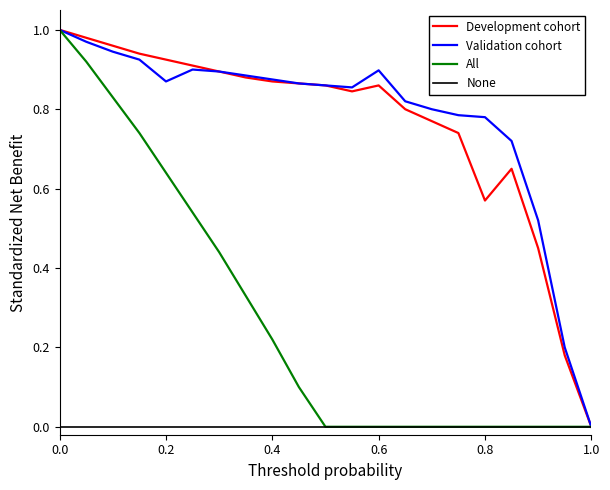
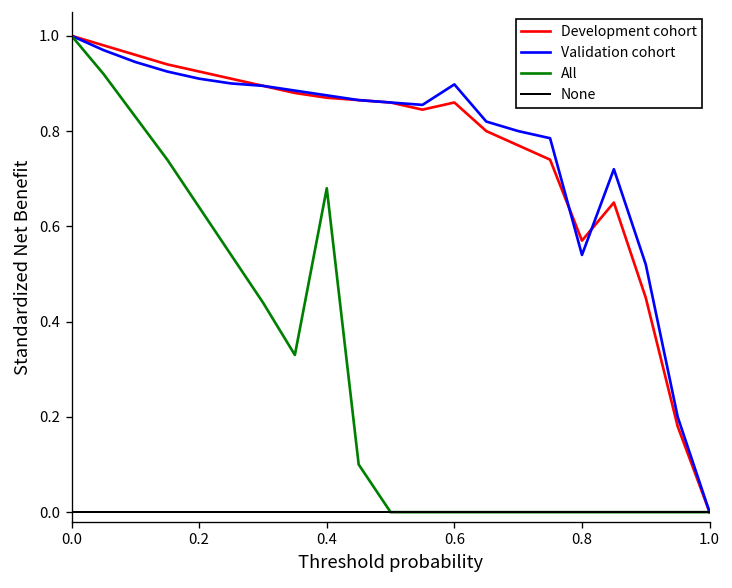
Validation cohort, 0.2: 0.87 -> 0.91
All, 0.4: 0.22 -> 0.68
Validation cohort, 0.8: 0.78 -> 0.54
